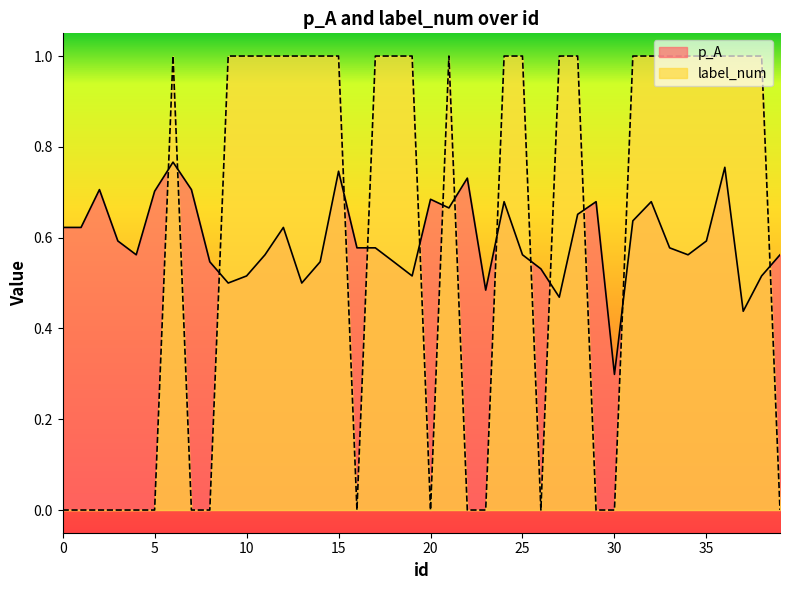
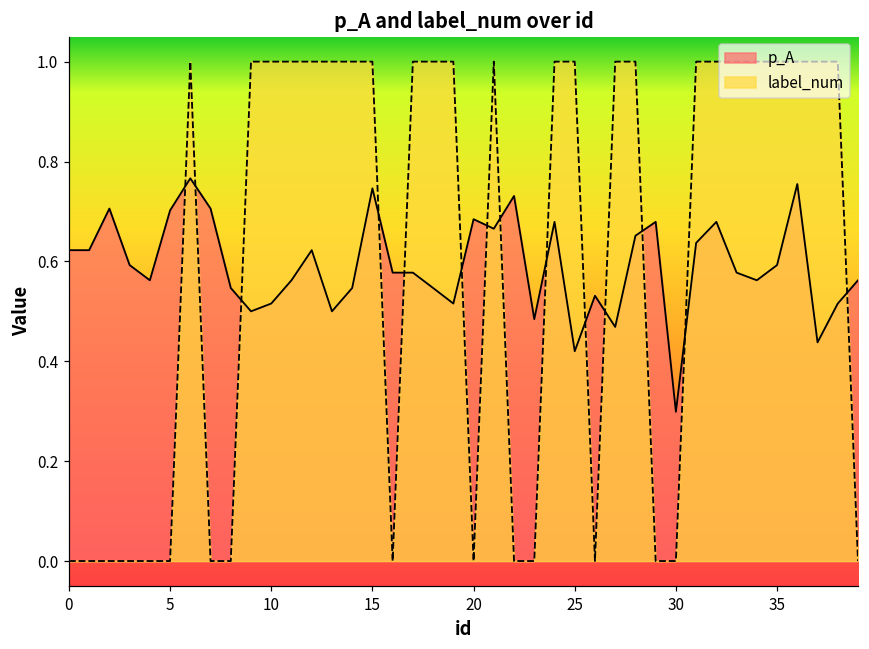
p_A, 25: 0.56 -> 0.42
